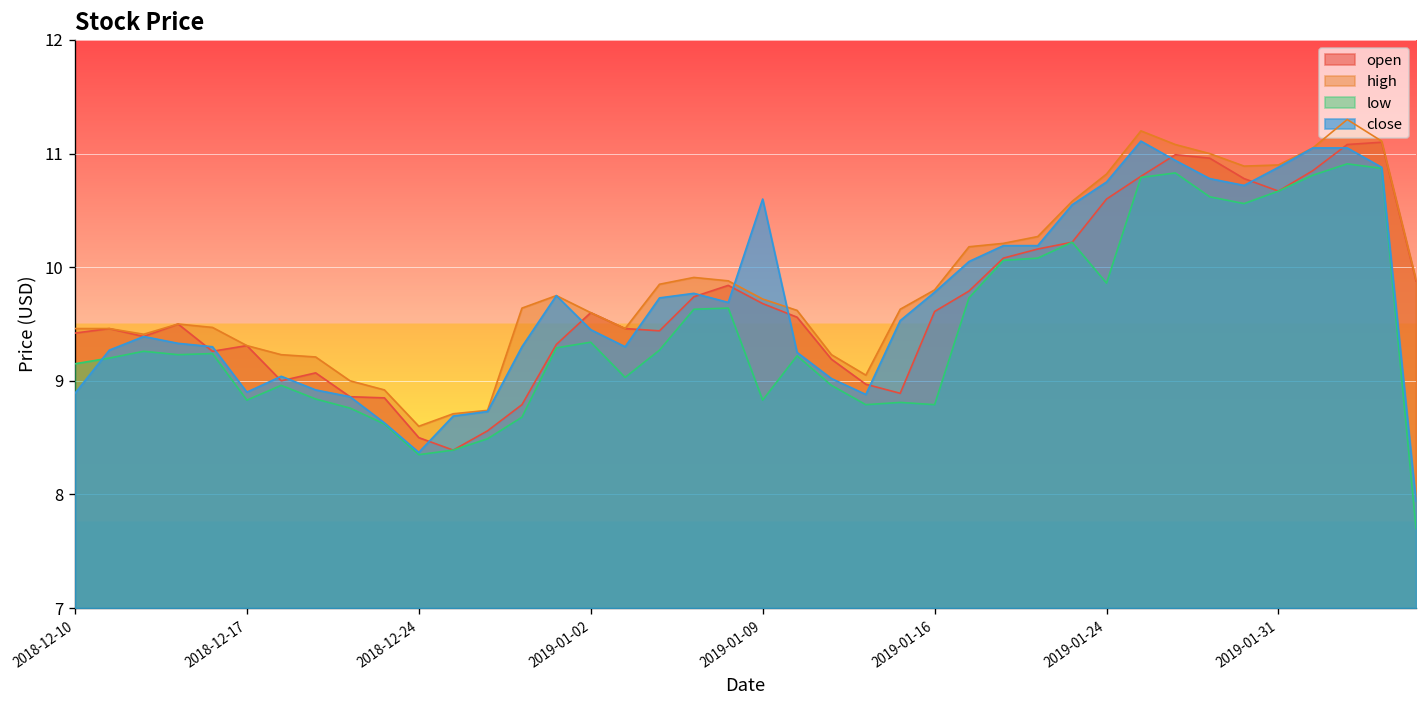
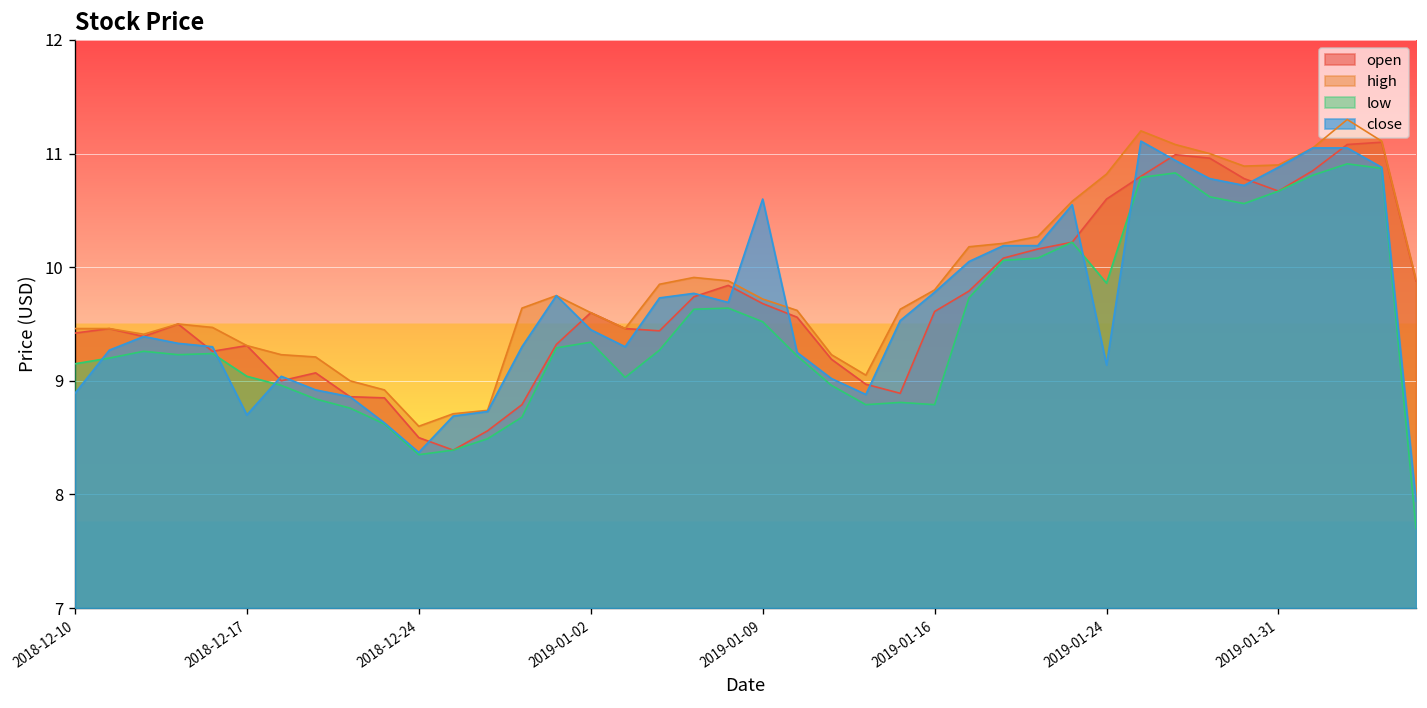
low, 2018-12-17: 8.8 -> 9.0
close, 2018-12-17: 8.9 -> 8.7
low, 2019-01-09: 8.8 -> 9.5
close, 2019-01-24: 10.8 -> 9.1
